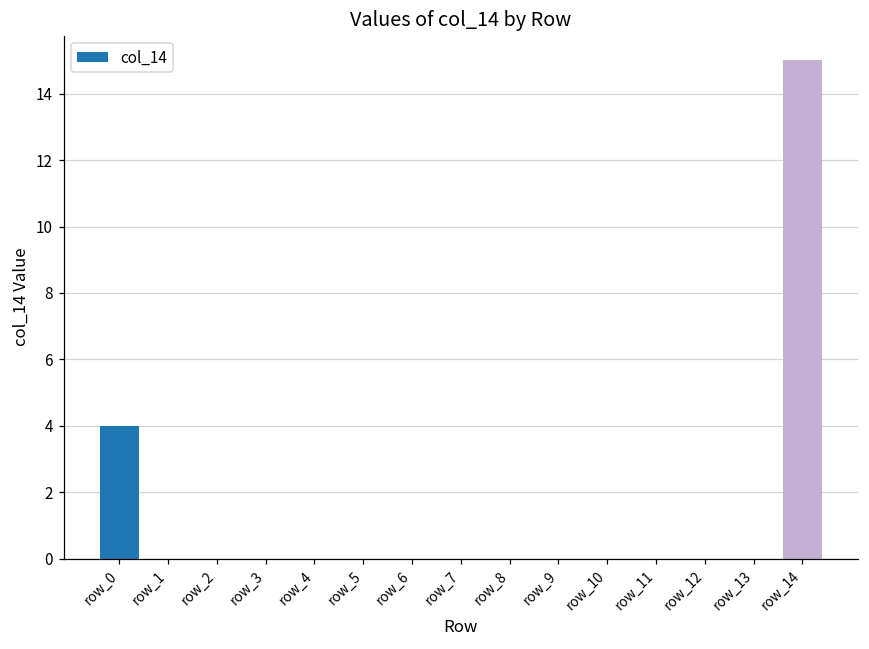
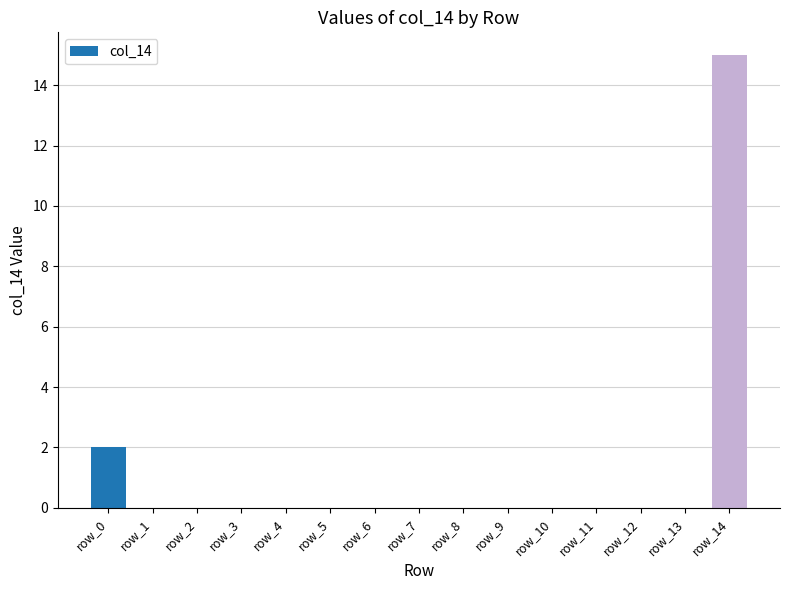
row_0: 4 -> 2
